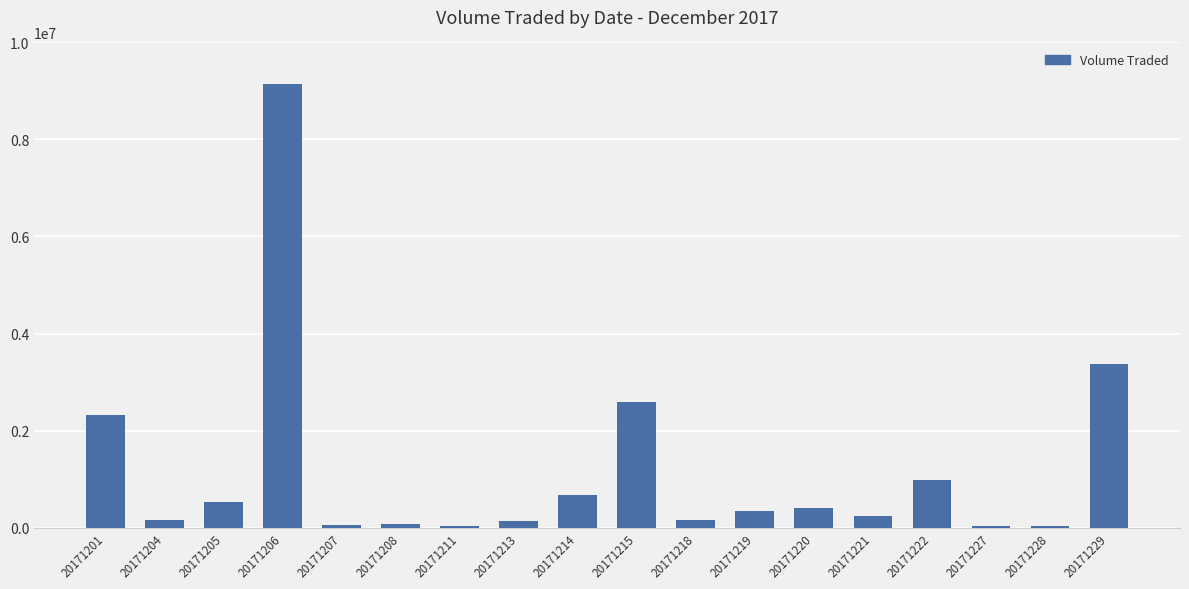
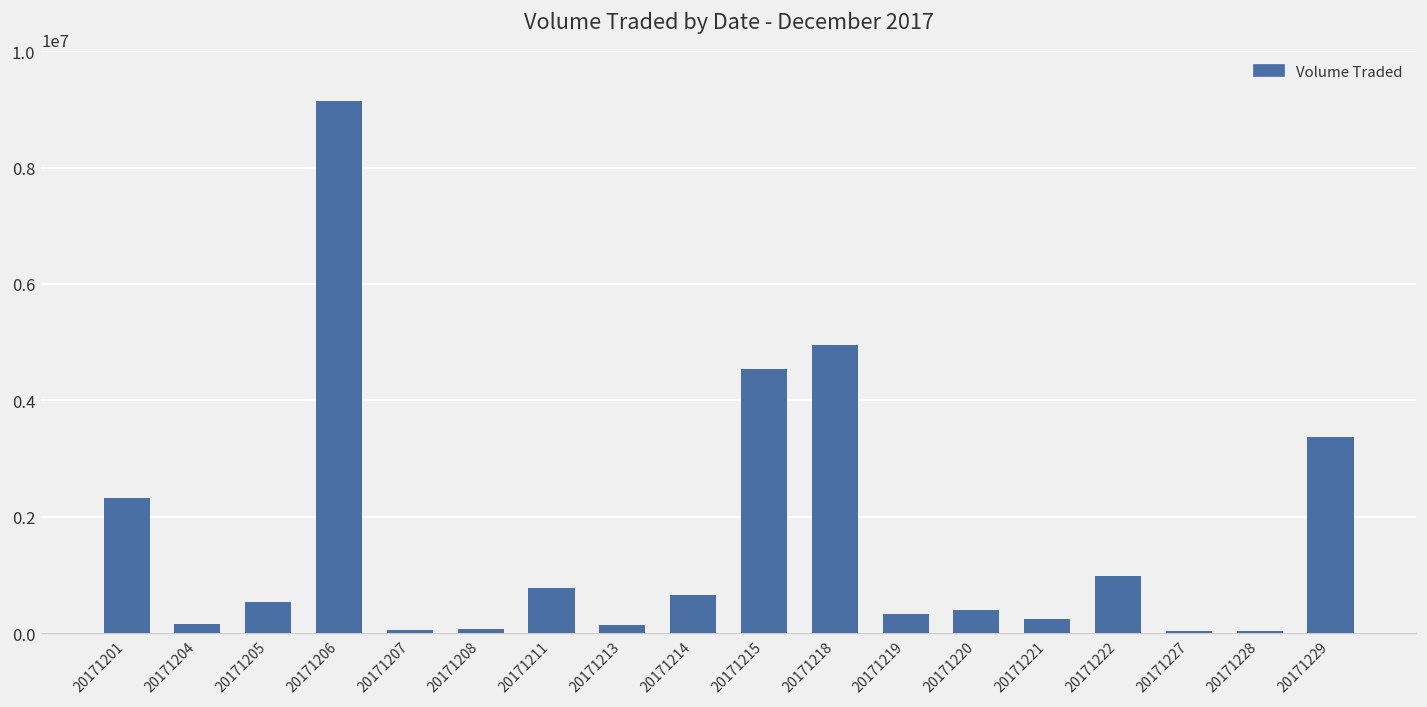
20171211: 0 -> 800000
20171215: 2600000 -> 4500000
20171218: 200000 -> 4900000
